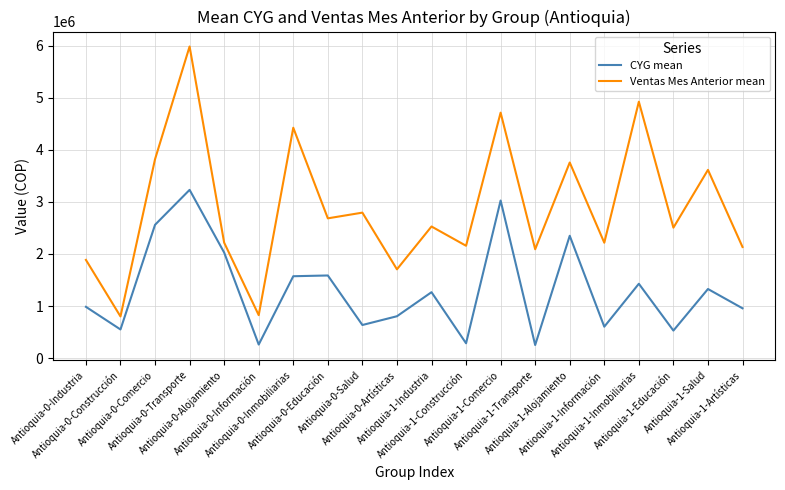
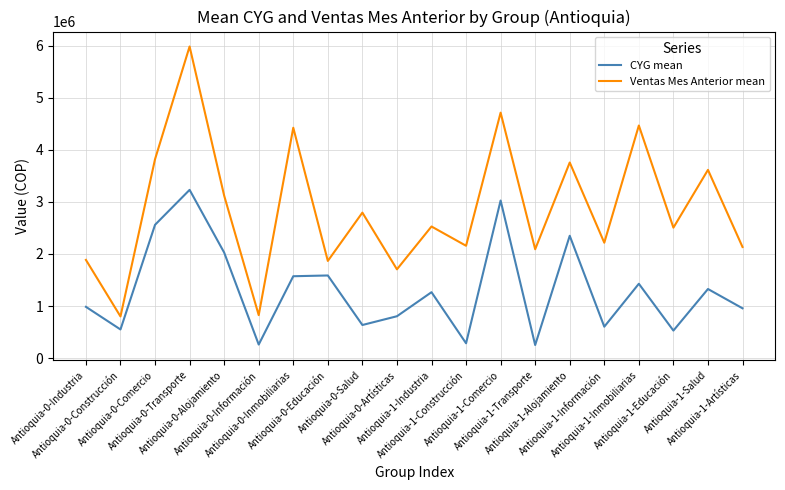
Ventas Mes Anterior mean, Antioquia-0-Alojamiento: 2200000 -> 3100000
Ventas Mes Anterior mean, Antioquia-0-Educación: 2700000 -> 1900000
Ventas Mes Anterior mean, Antioquia-1-Inmobiliarias: 4900000 -> 4500000
